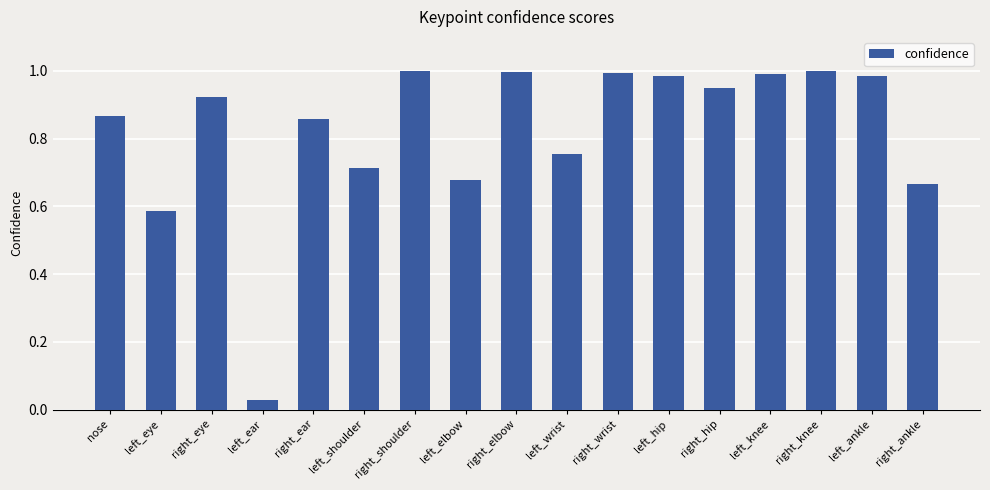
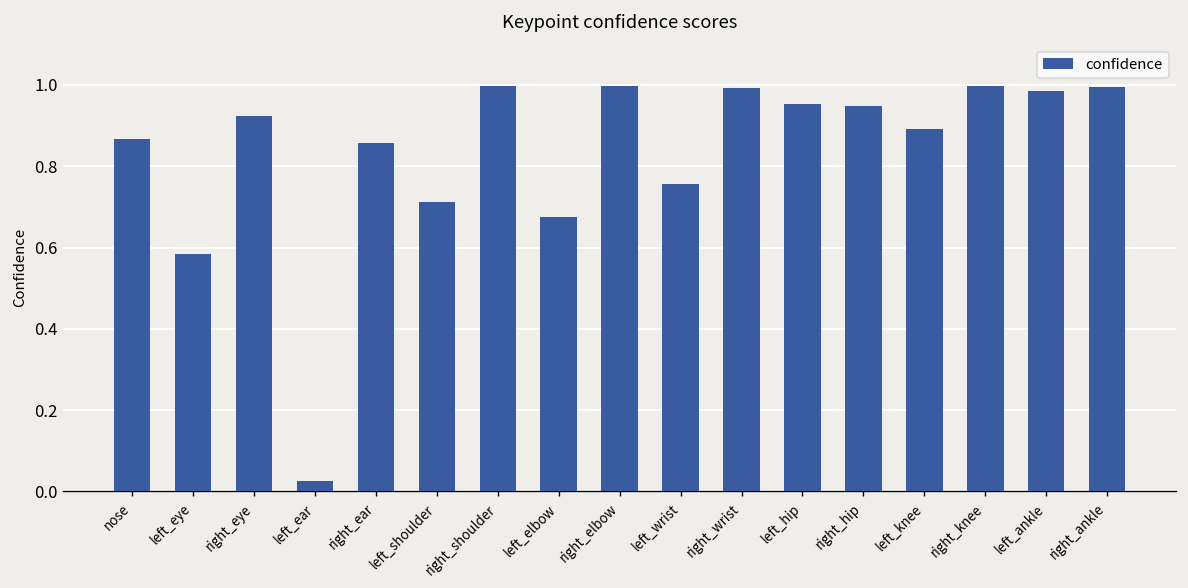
left_hip: 0.98 -> 0.95
left_knee: 0.99 -> 0.89
right_ankle: 0.66 -> 0.99
